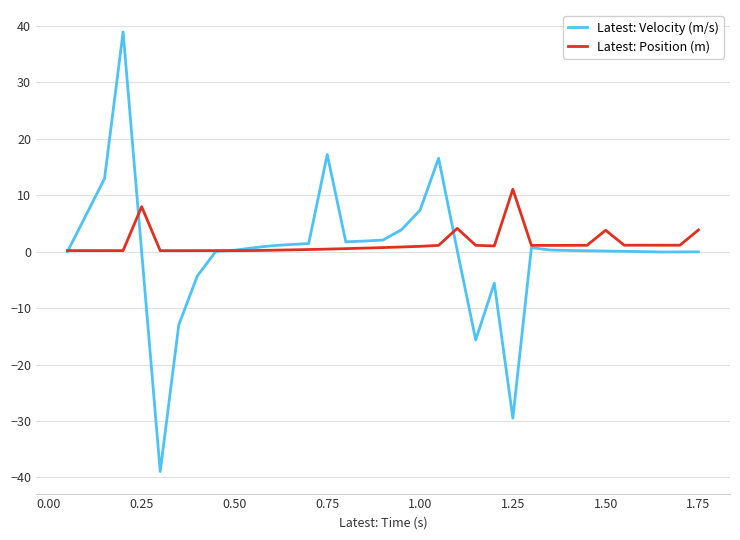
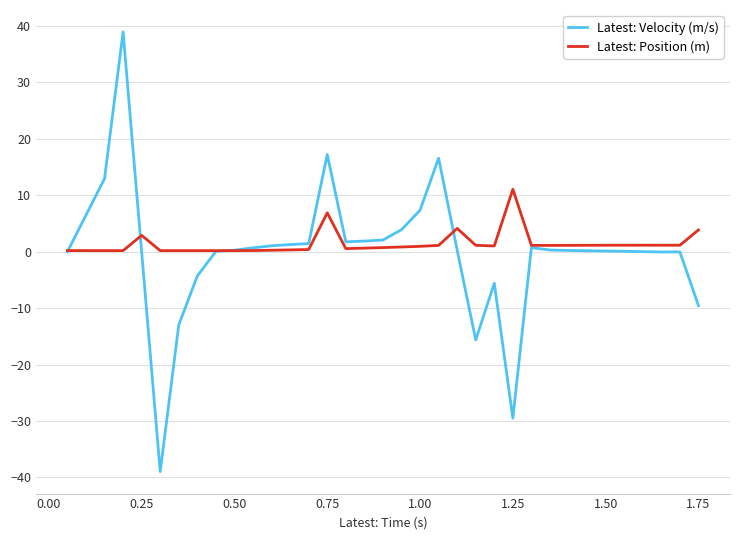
Latest: Position (m), 0.25: 8 -> 3
Latest: Position (m), 0.75: 0 -> 7
Latest: Position (m), 1.50: 4 -> 1
Latest: Velocity (m/s), 1.75: 0 -> -10
